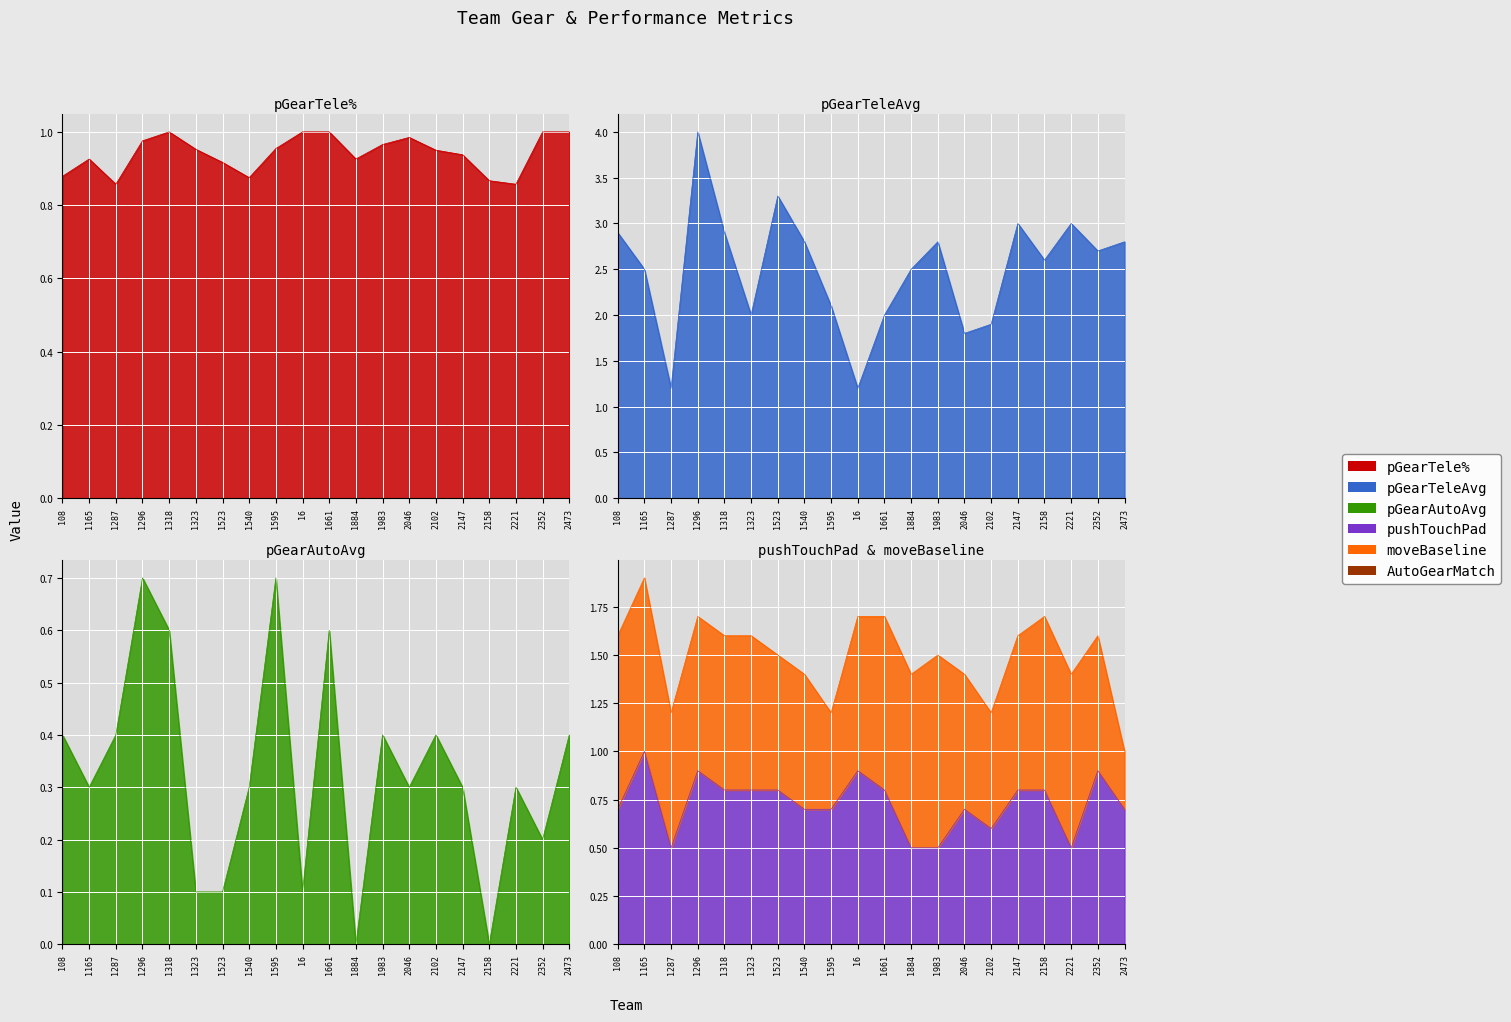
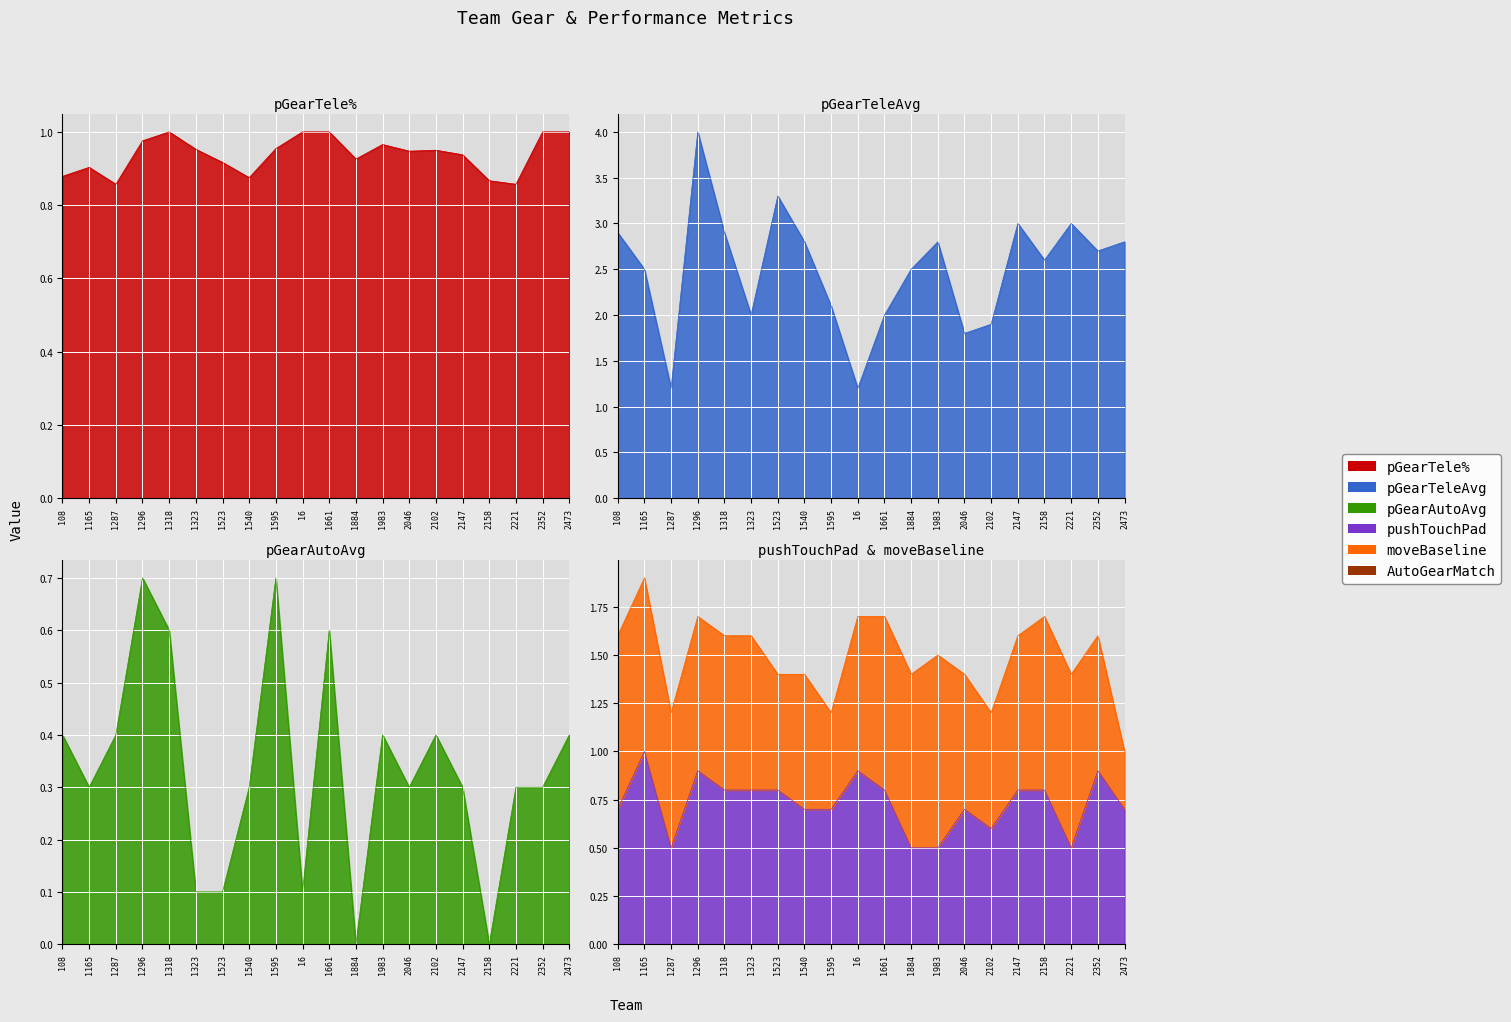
pGearTele%, 1165: 0.93 -> 0.90
pGearTele%, 2046: 0.98 -> 0.95
pGearAutoAvg, 2352: 0.2 -> 0.3
pushTouchPad & moveBaseline, moveBaseline, 1523: 0.7 -> 0.6
